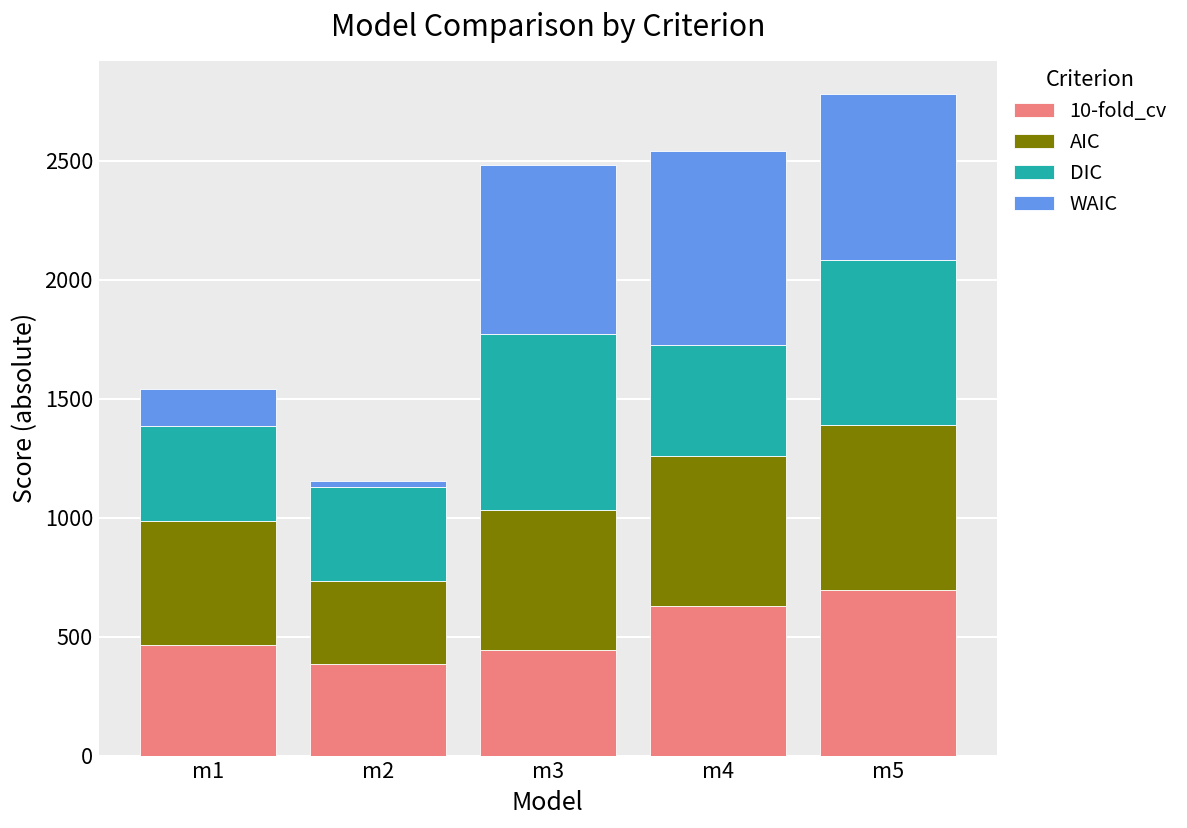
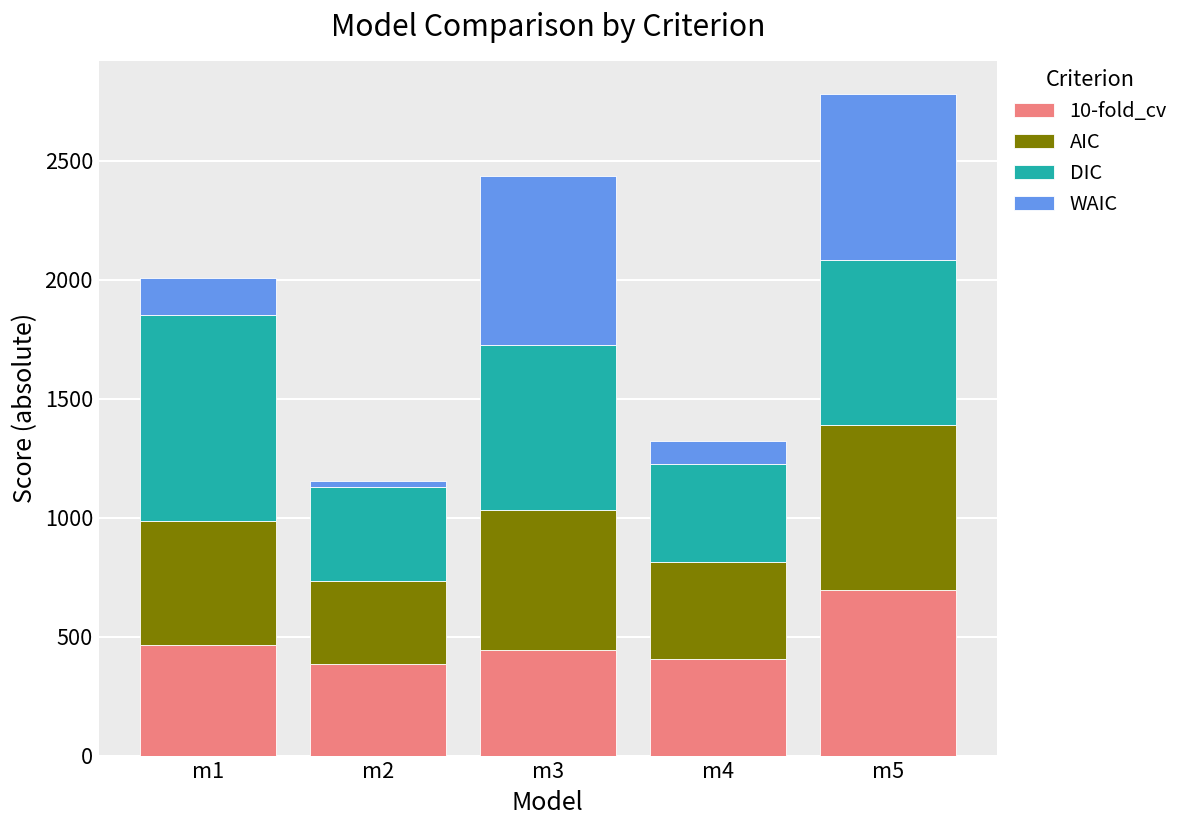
DIC, m1: 400 -> 870
DIC, m3: 740 -> 690
10-fold_cv, m4: 630 -> 410
AIC, m4: 630 -> 410
DIC, m4: 460 -> 410
WAIC, m4: 810 -> 100
